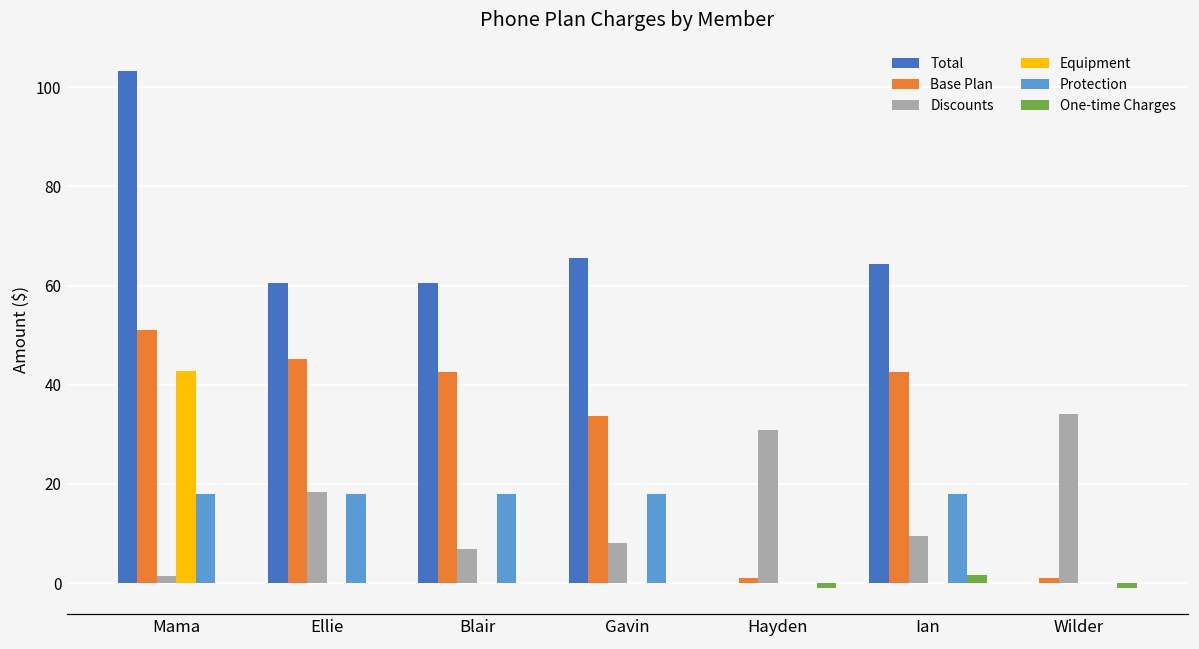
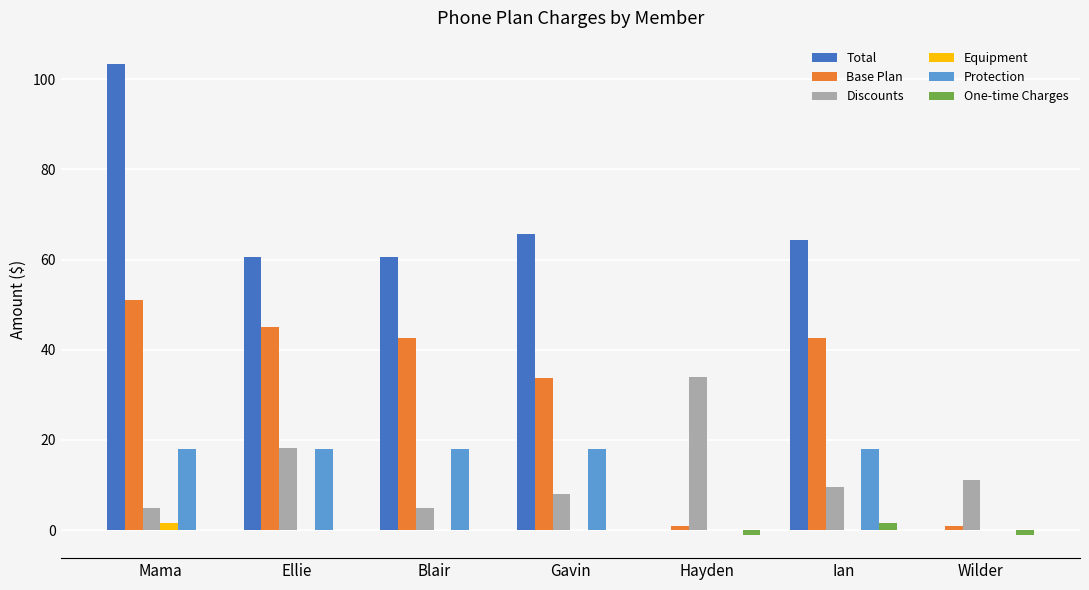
Discounts, Mama: 2 -> 5
Equipment, Mama: 43 -> 2
Discounts, Blair: 7 -> 5
Discounts, Hayden: 31 -> 34
Discounts, Wilder: 34 -> 11
